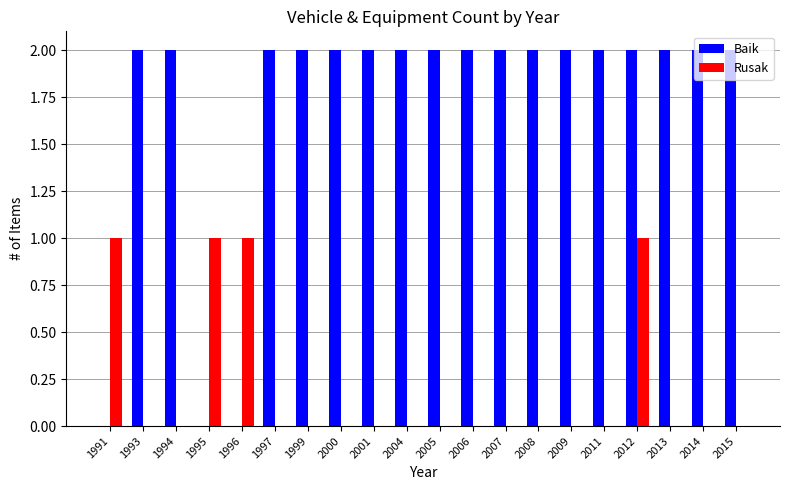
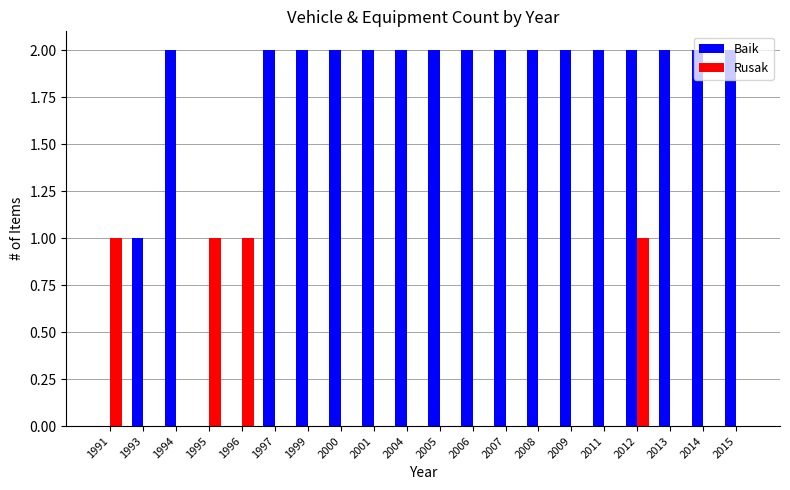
Baik, 1993: 2 -> 1
